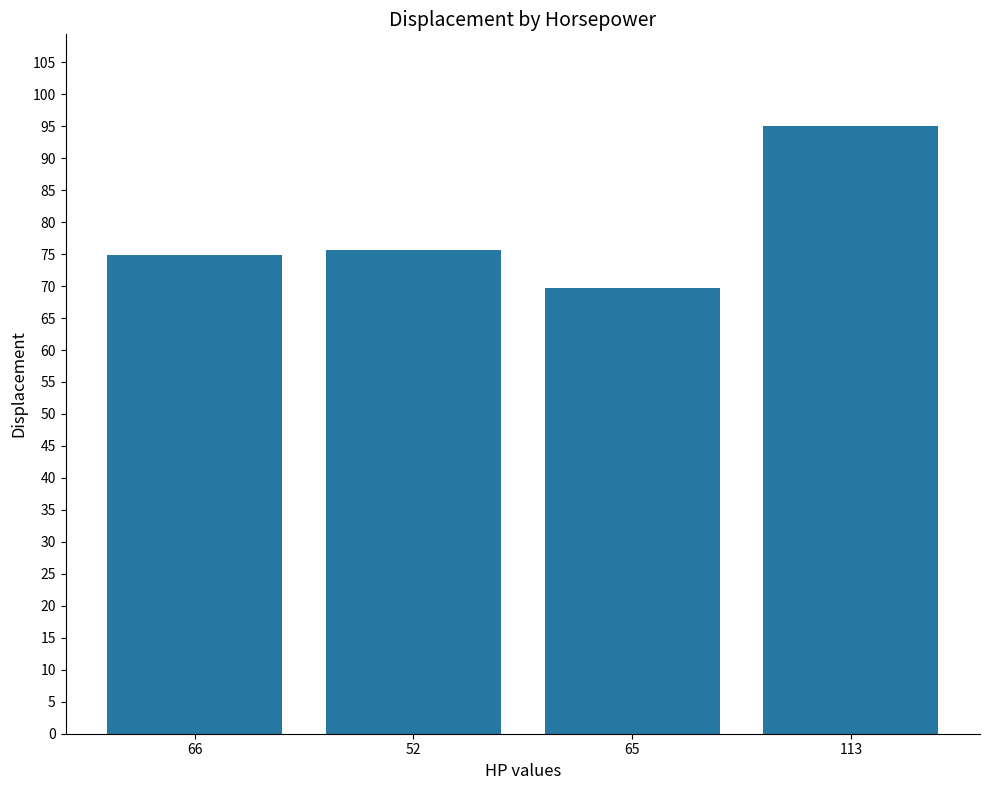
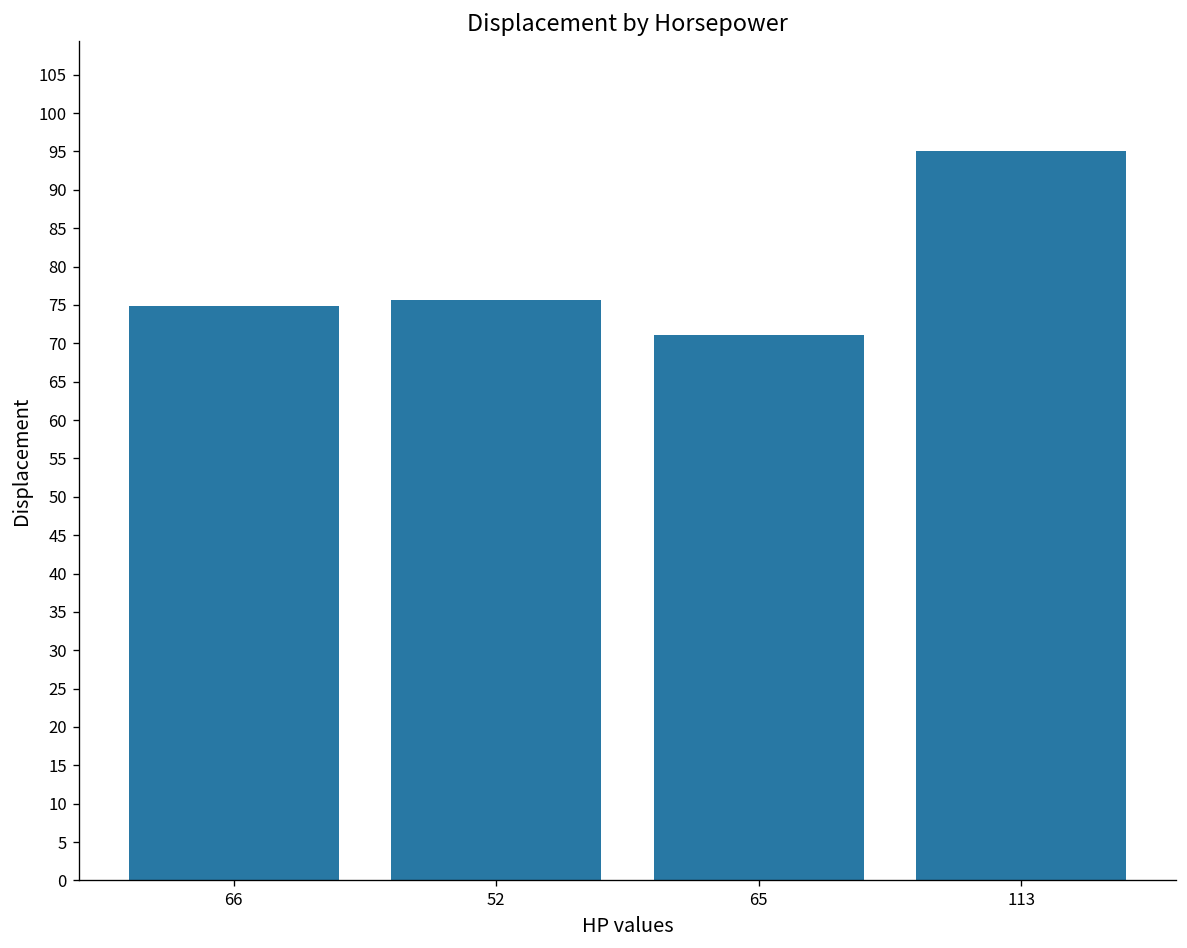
65: 70 -> 71
